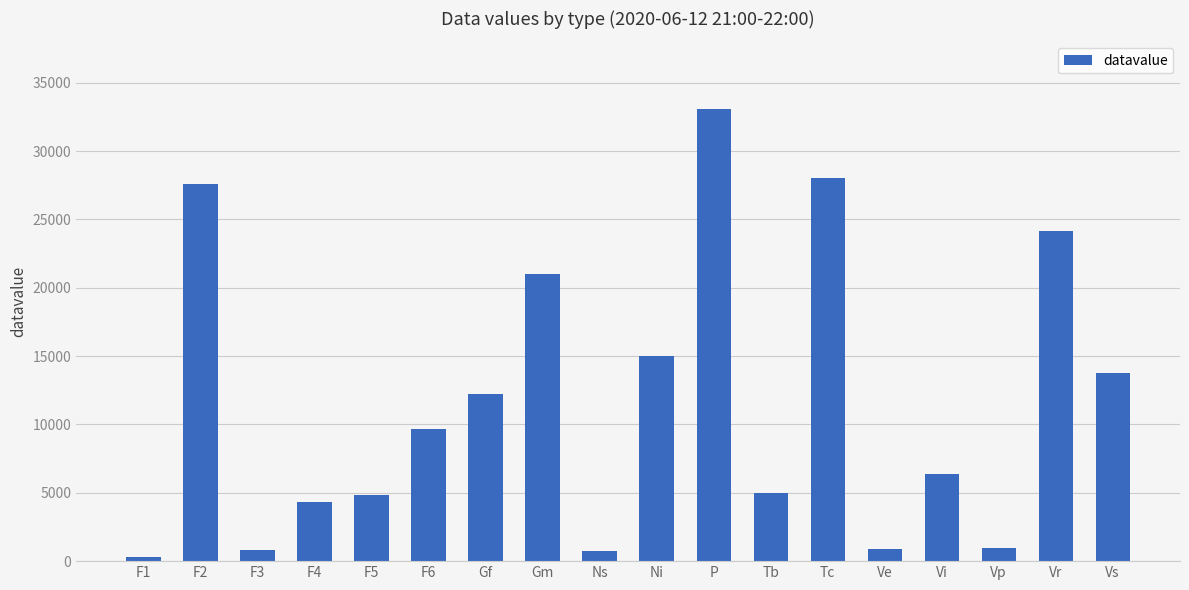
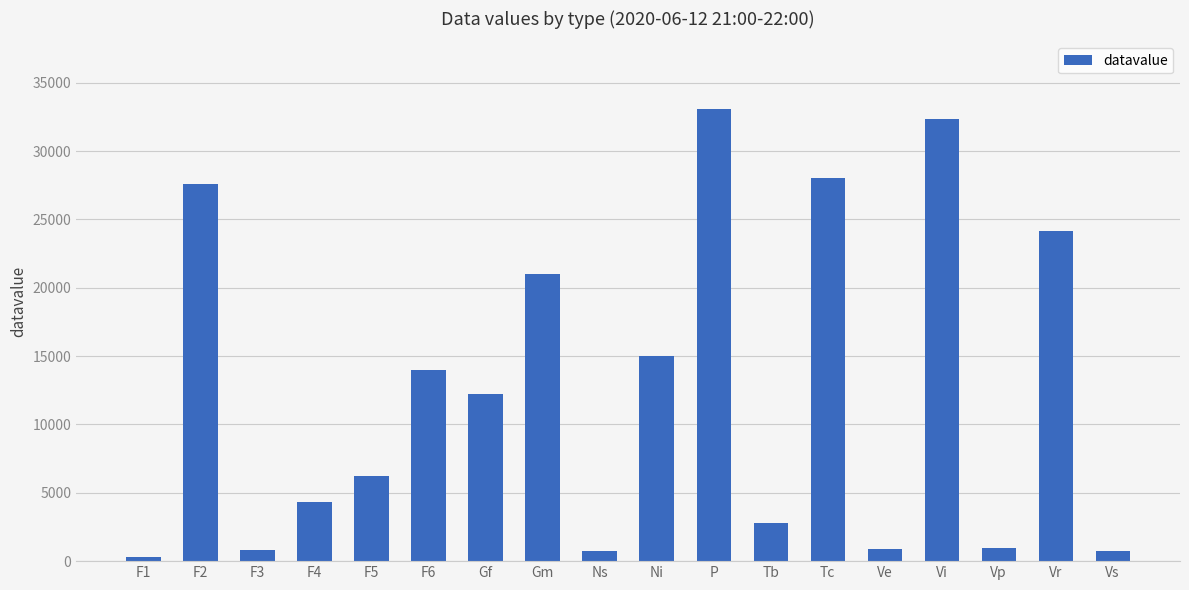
F5: 4900 -> 6300
F6: 9700 -> 14000
Tb: 5000 -> 2800
Vi: 6400 -> 32400
Vs: 13700 -> 700
